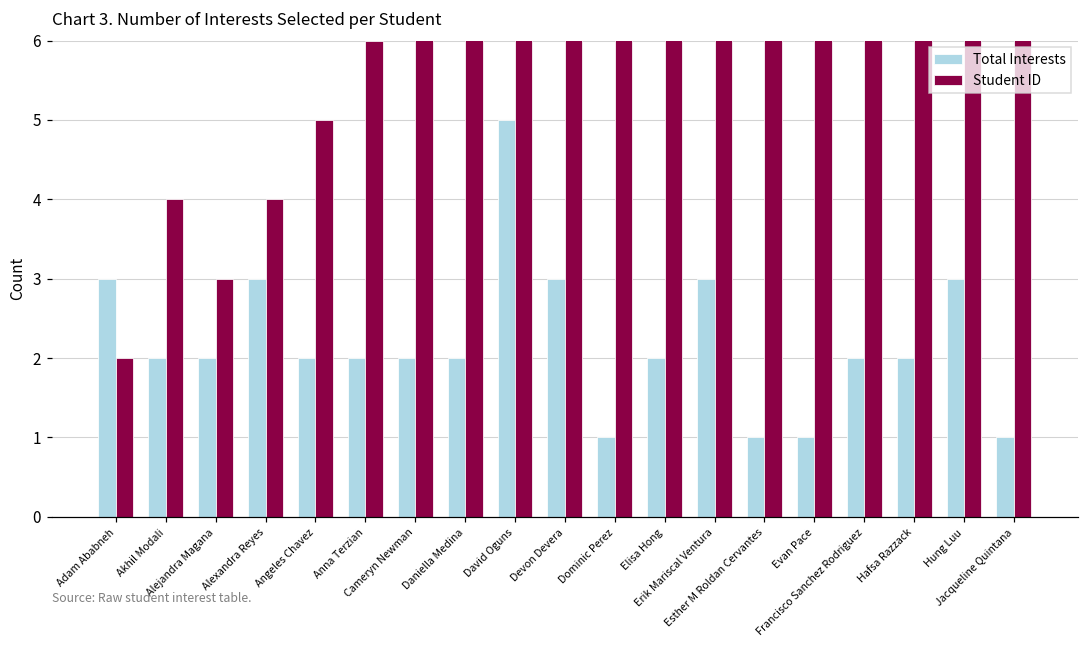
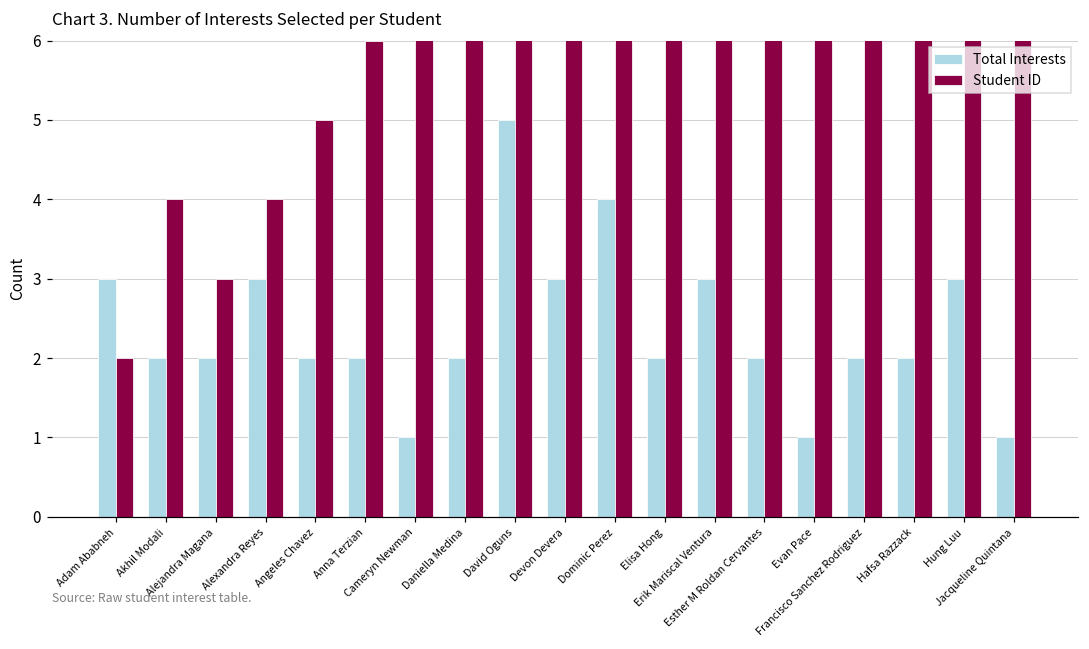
Total Interests, Cameryn Newman: 2 -> 1
Total Interests, Dominic Perez: 1 -> 4
Total Interests, Esther M Roldan Cervantes: 1 -> 2
